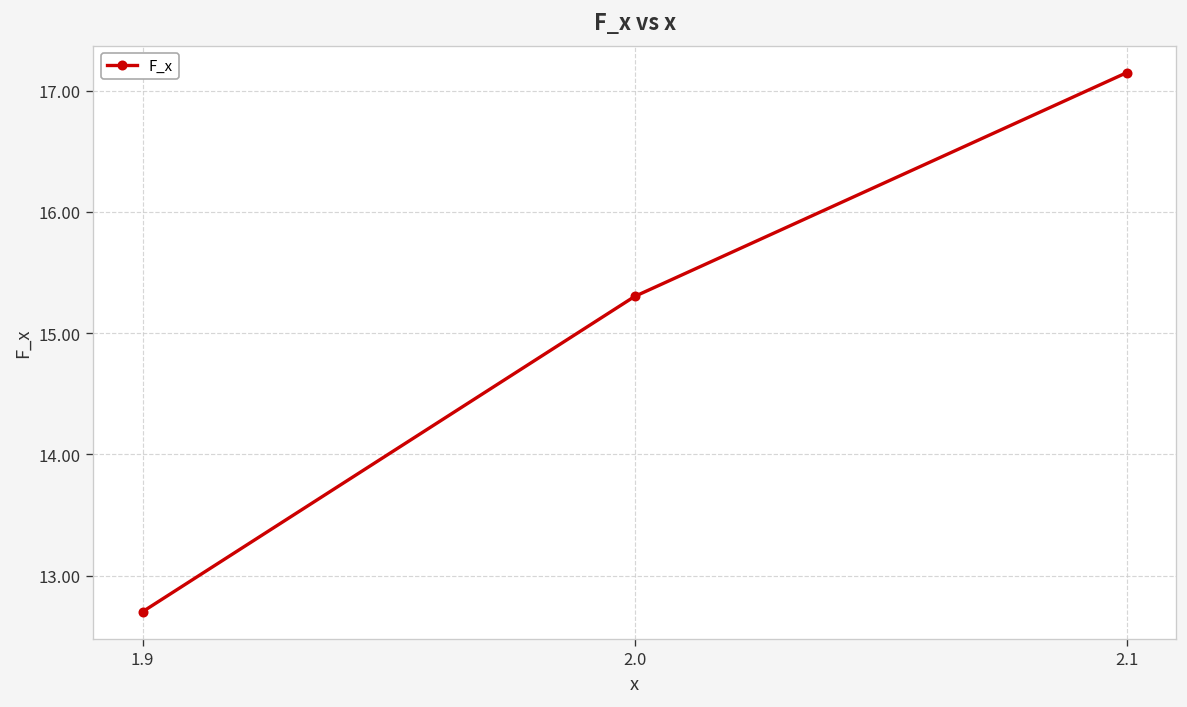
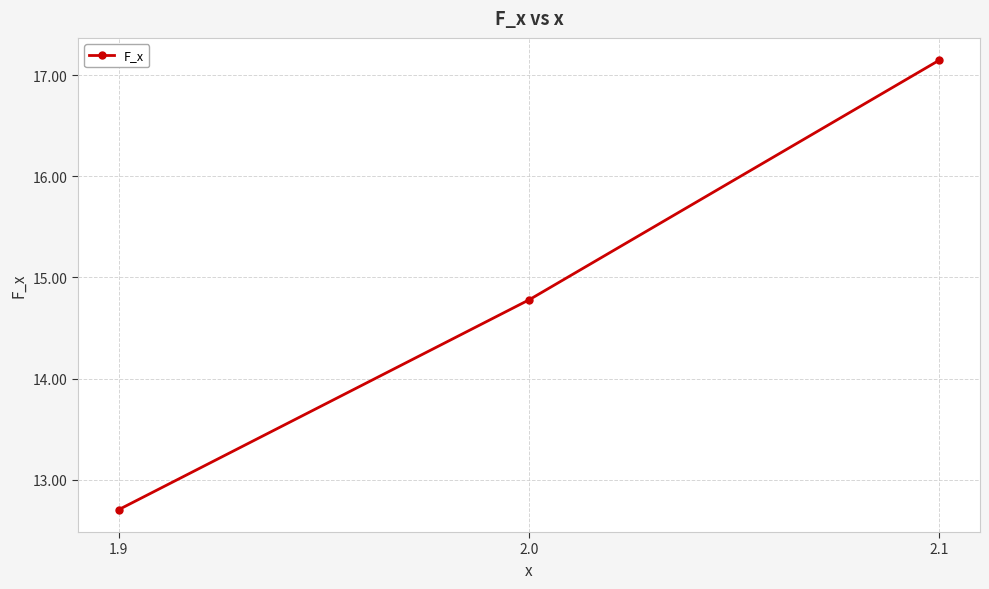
2.0: 15.30 -> 14.78
